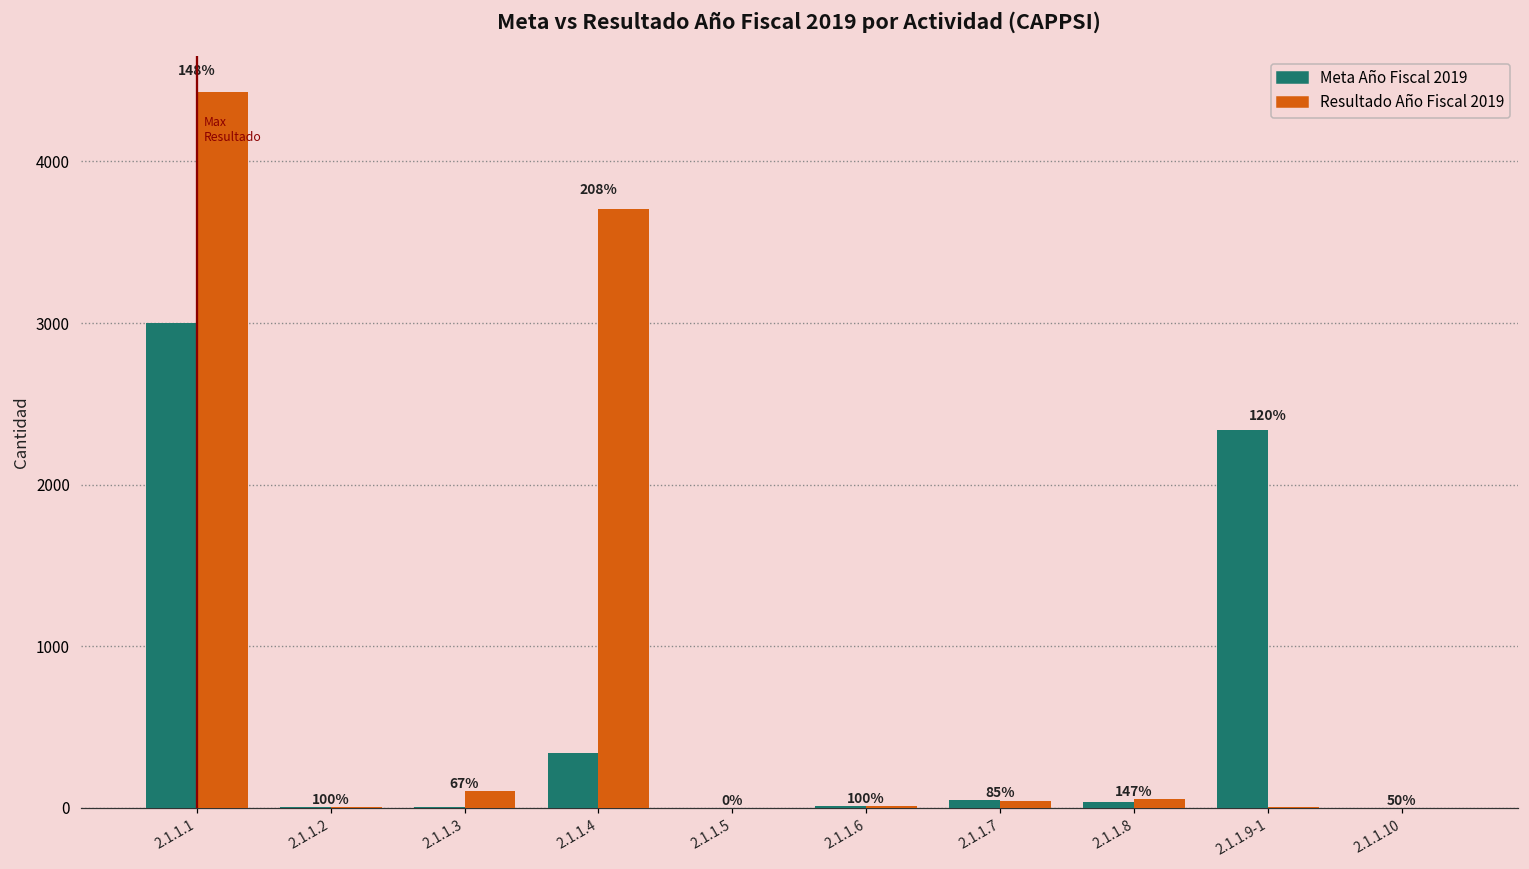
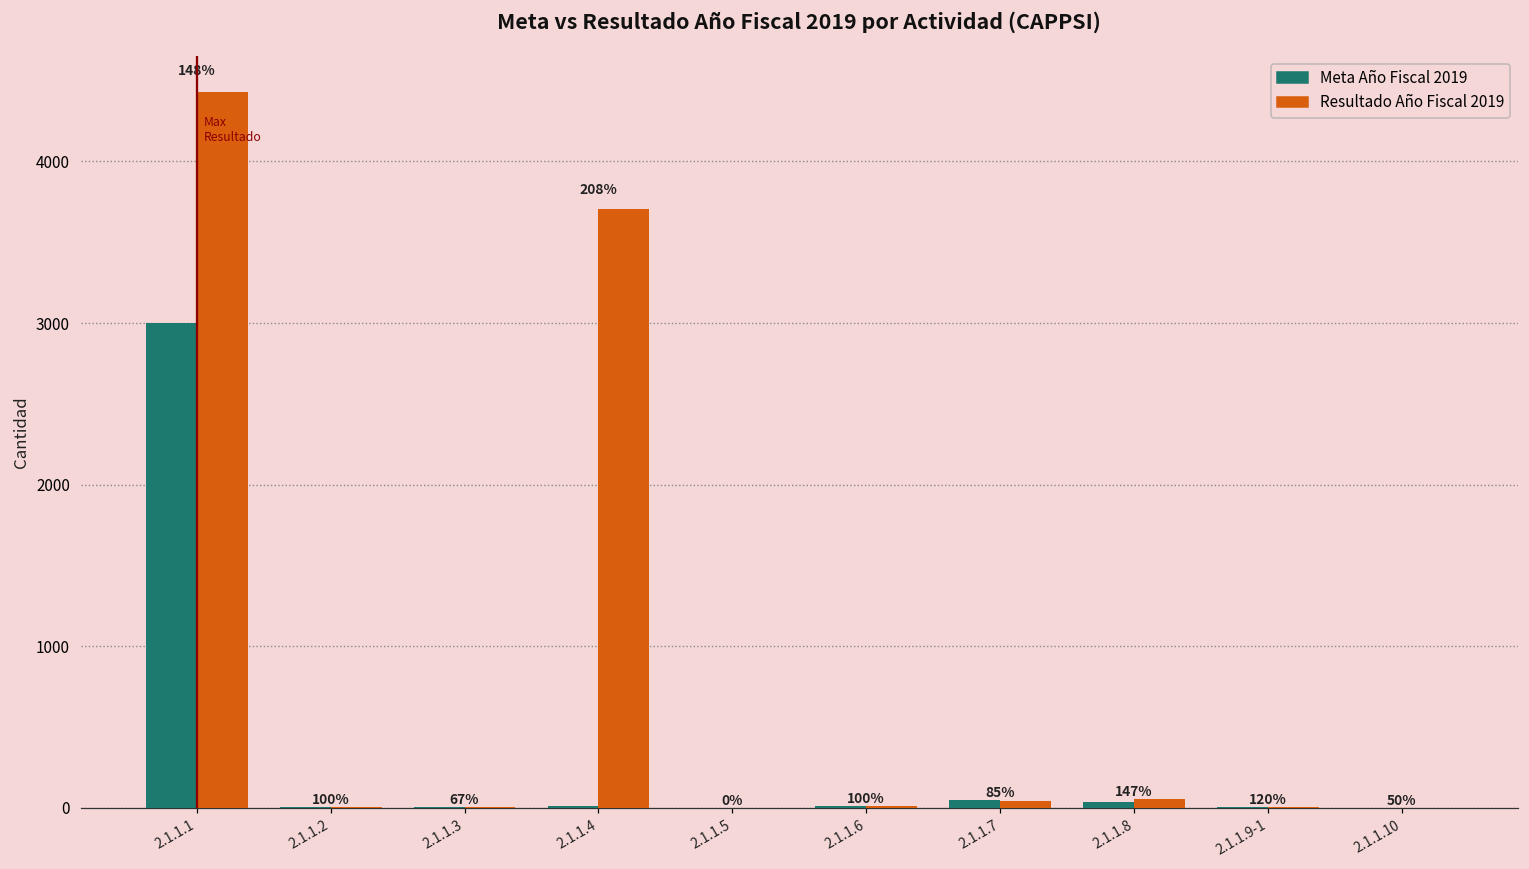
Resultado Año Fiscal 2019, 2.1.1.3: 100 -> 0
Meta Año Fiscal 2019, 2.1.1.4: 340 -> 10
Meta Año Fiscal 2019, 2.1.1.9-1: 2340 -> 10
